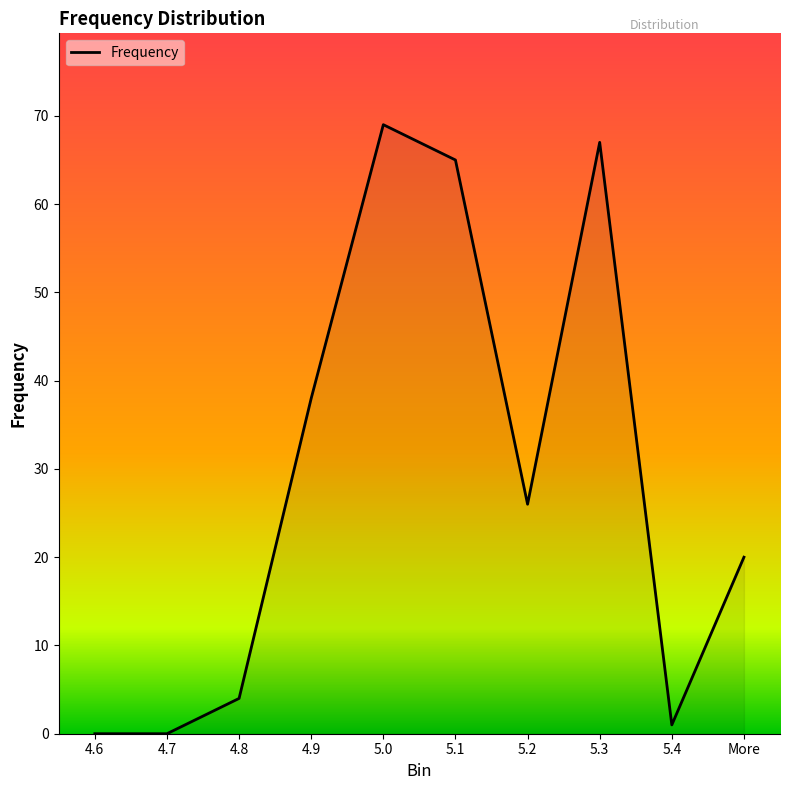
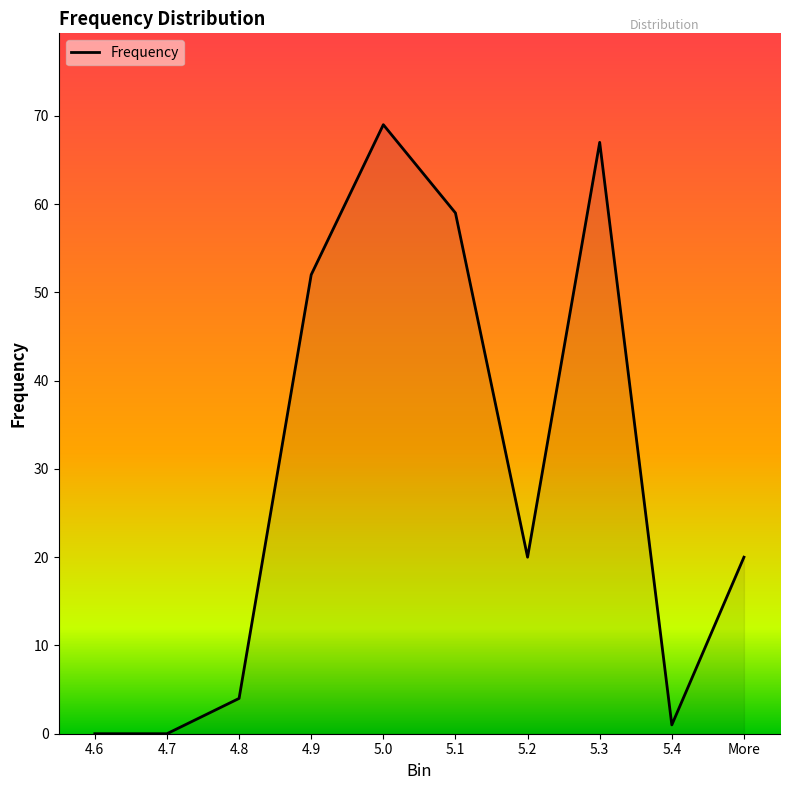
4.9: 38 -> 52
5.1: 65 -> 59
5.2: 26 -> 20
